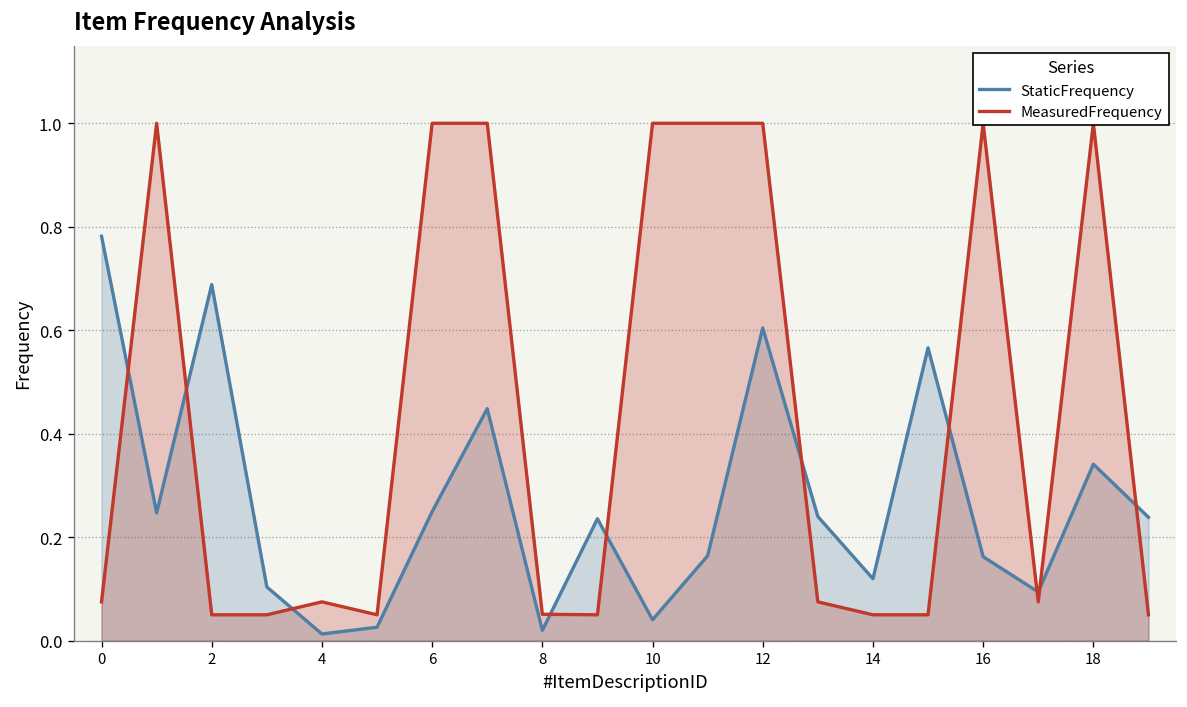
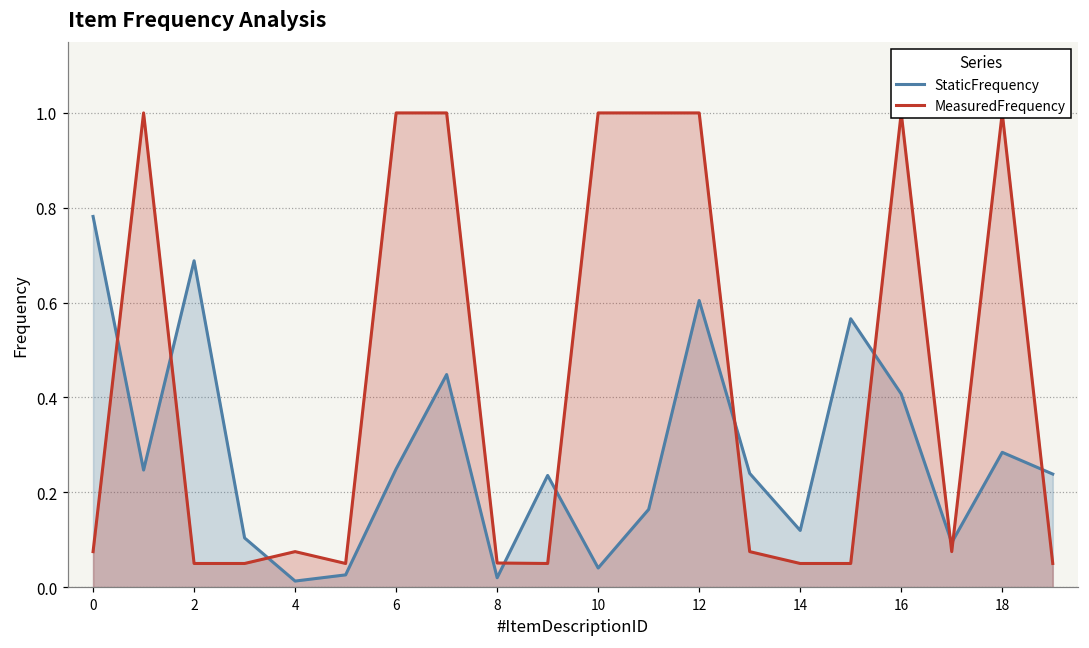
StaticFrequency, 16: 0.16 -> 0.41
StaticFrequency, 18: 0.34 -> 0.28
